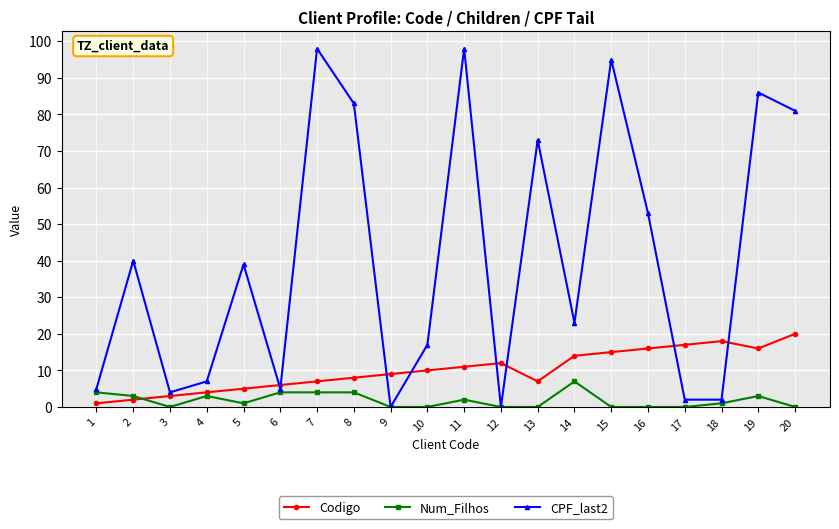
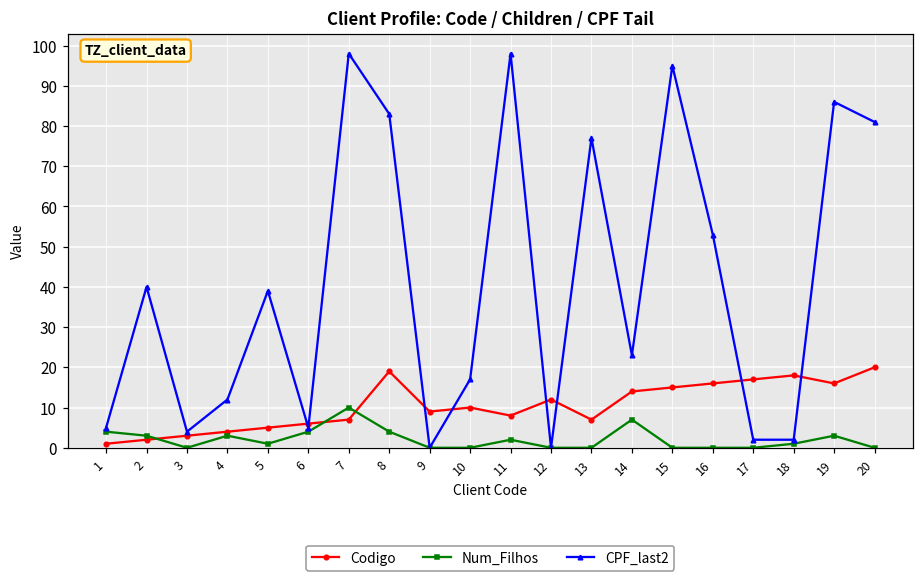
CPF_last2, 4: 7 -> 12
Num_Filhos, 7: 4 -> 10
Codigo, 8: 8 -> 19
Codigo, 11: 11 -> 8
CPF_last2, 13: 73 -> 77
